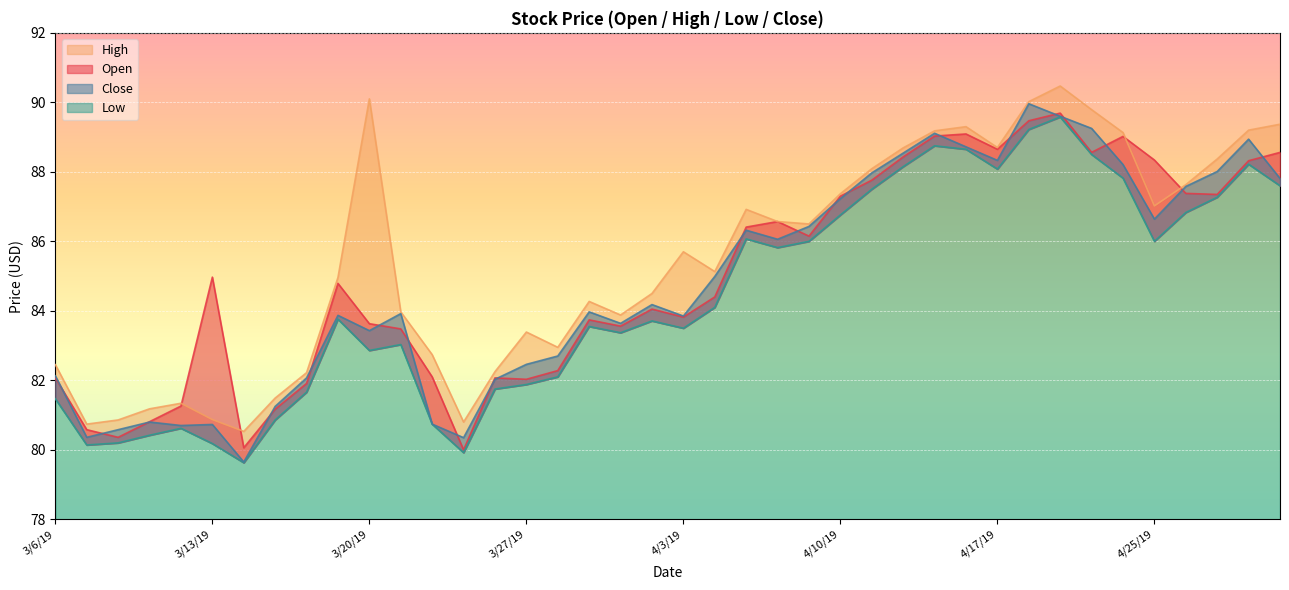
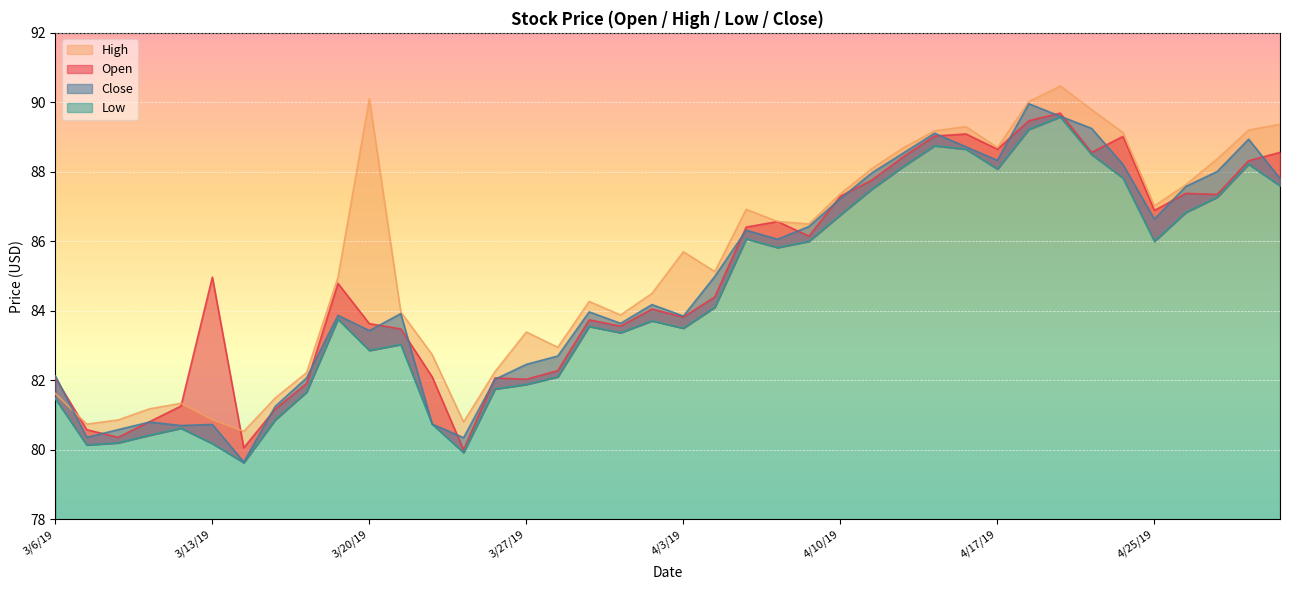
High, 3/6/19: 82.5 -> 81.6
Open, 4/25/19: 88.3 -> 86.9
